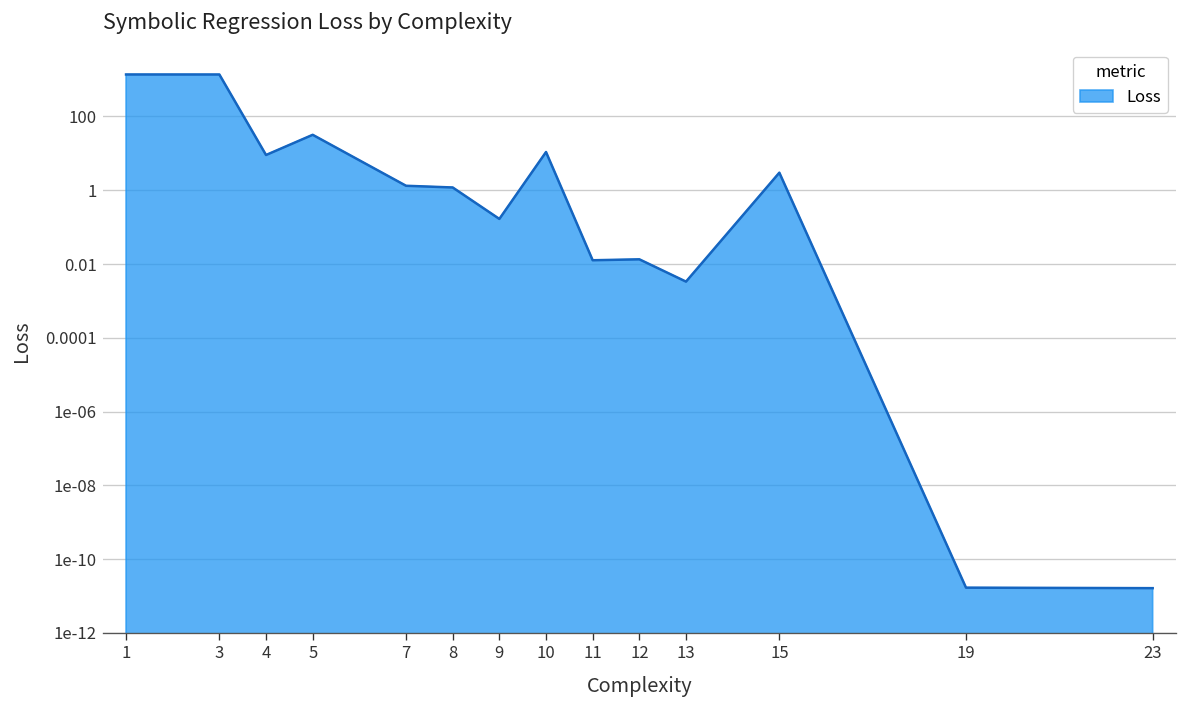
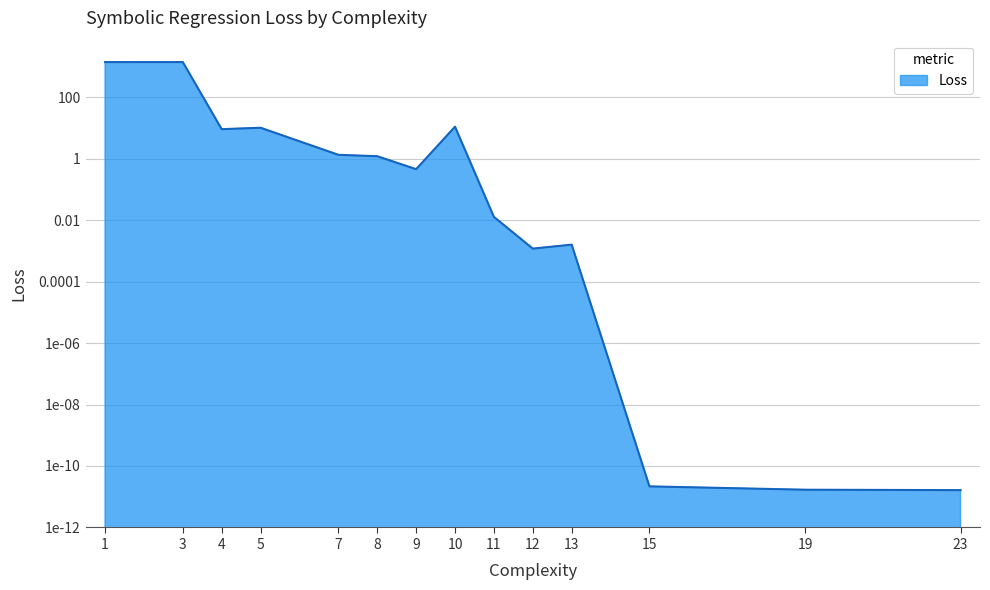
5: 30 -> 10
9: 0.2 -> 0.5
12: 0.01 -> 0.0012
13: 0.003 -> 0.002
15: 3 -> 0
